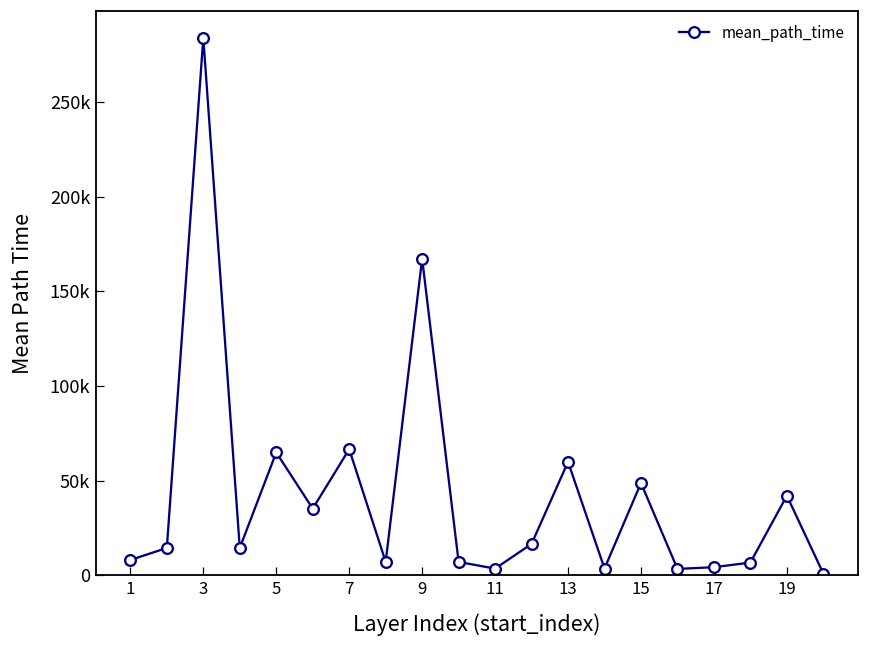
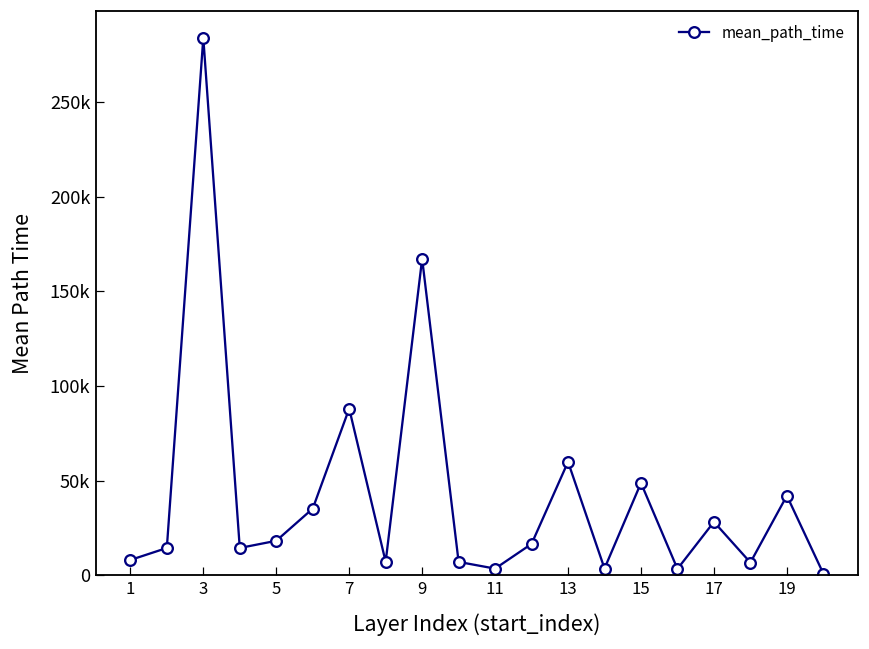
5: 65000 -> 18000
7: 67000 -> 88000
17: 4000 -> 28000
